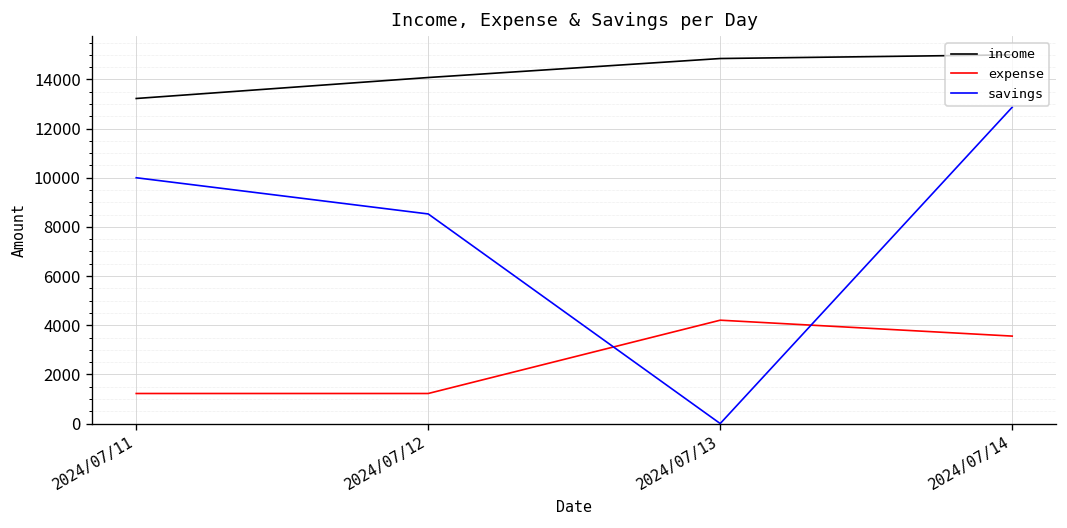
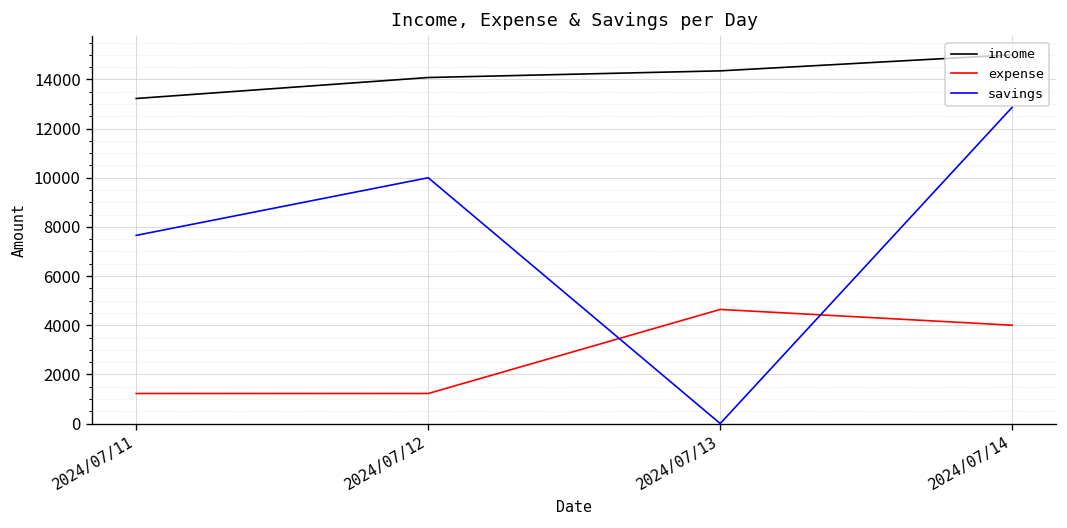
savings, 2024/07/11: 10000 -> 7700
savings, 2024/07/12: 8500 -> 10000
income, 2024/07/13: 14900 -> 14300
expense, 2024/07/13: 4200 -> 4600
expense, 2024/07/14: 3600 -> 4000
